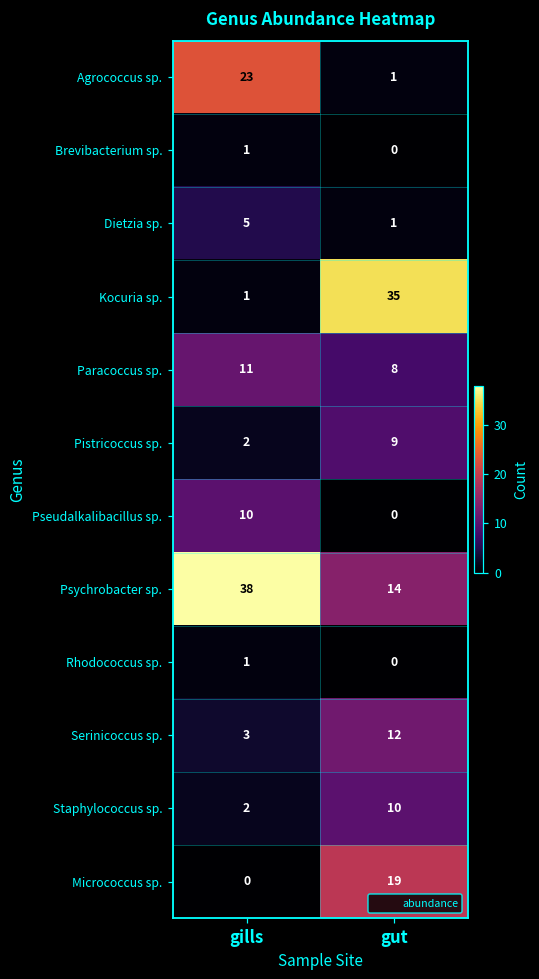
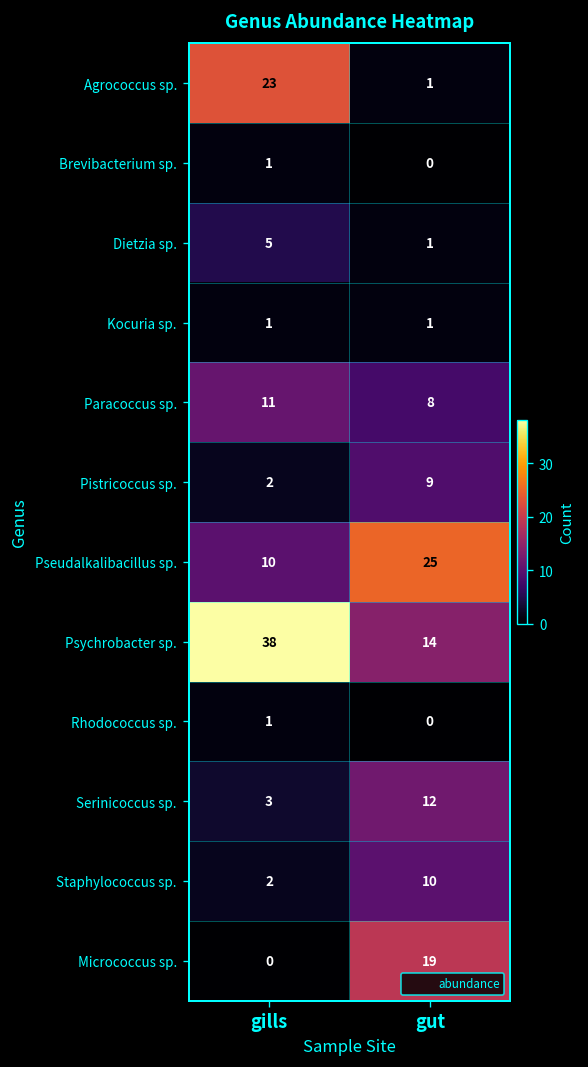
Kocuria sp., gut: 35 -> 1
Pseudalkalibacillus sp., gut: 0 -> 25
